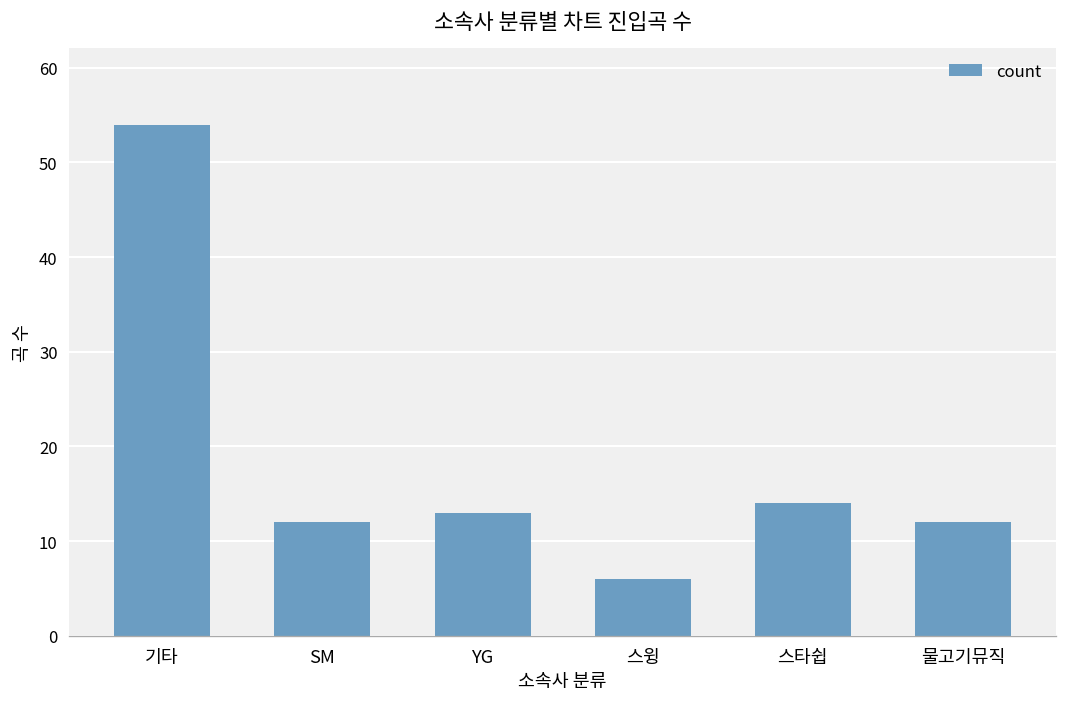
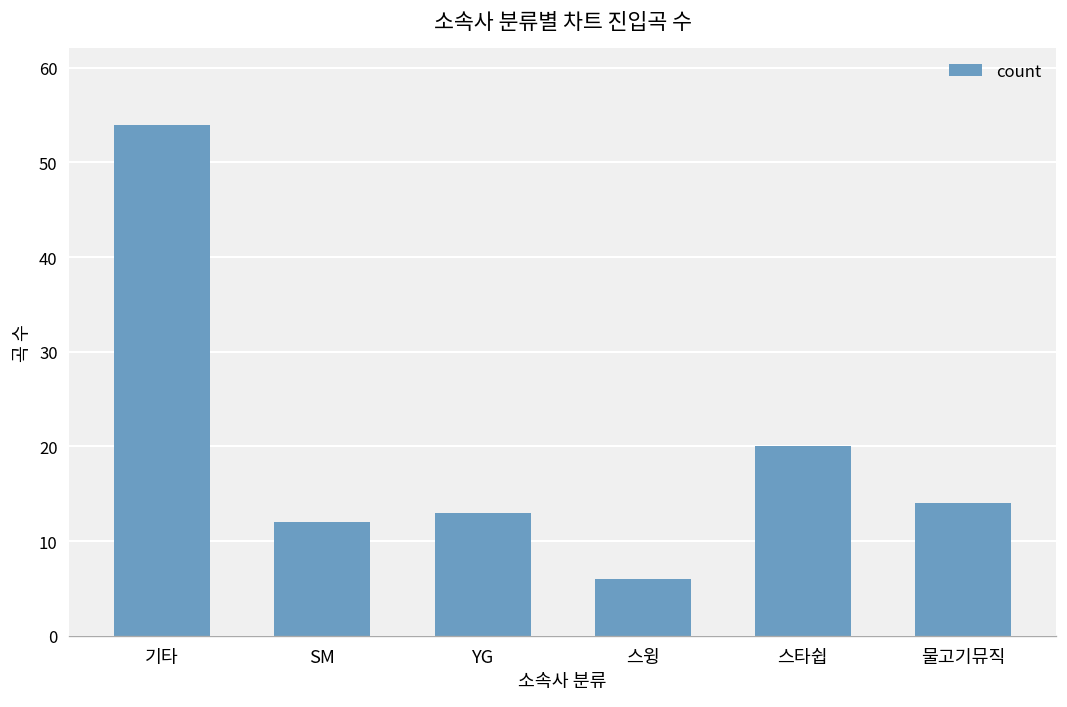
스타쉽: 14 -> 20
물고기뮤직: 12 -> 14
